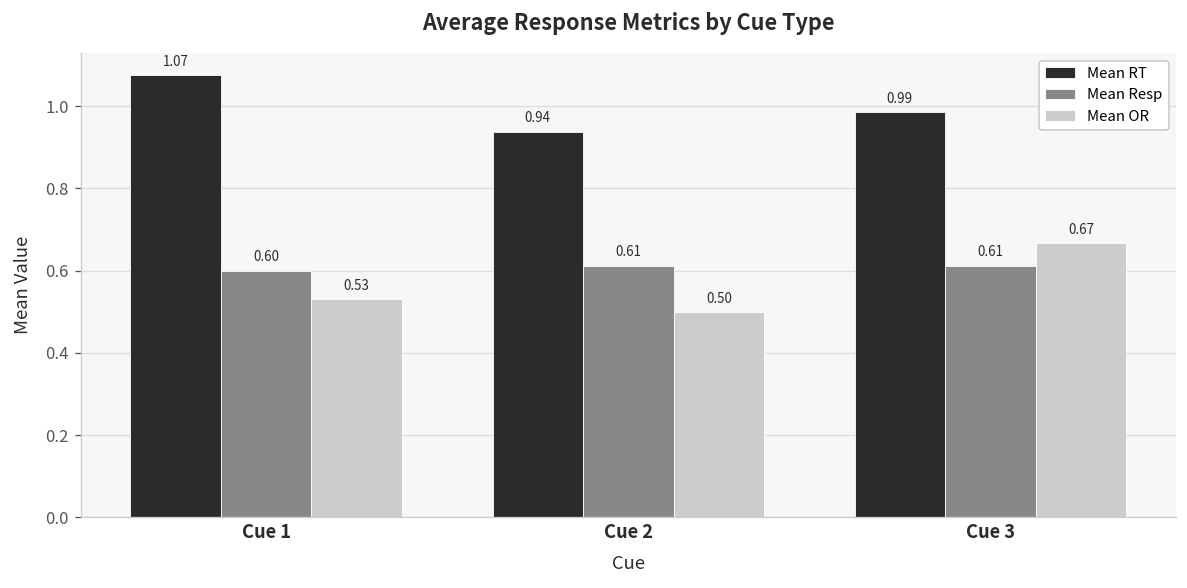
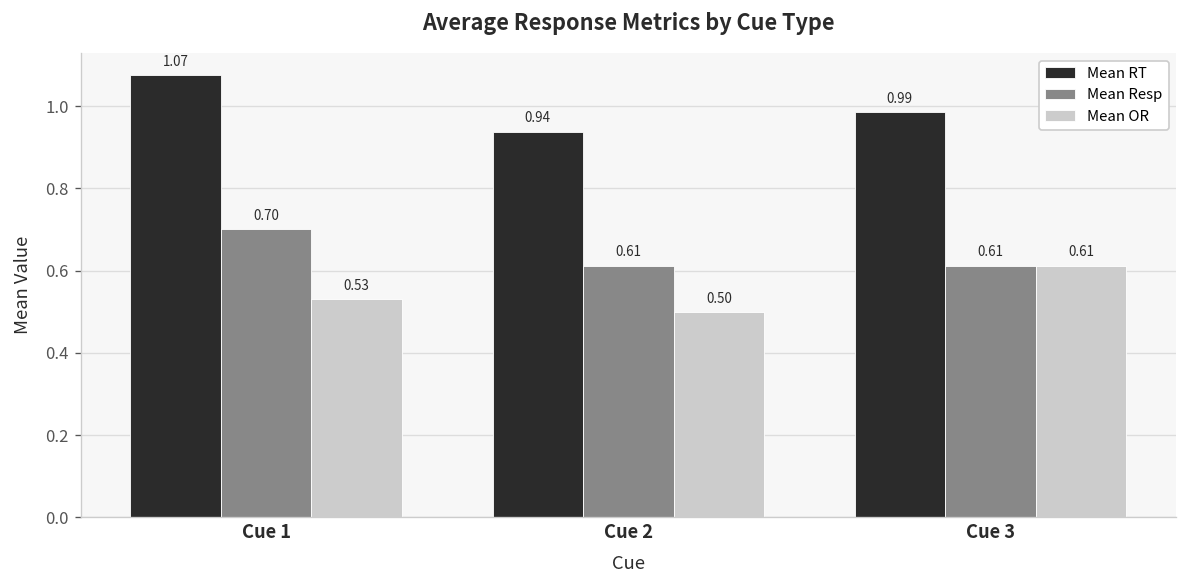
Mean Resp, Cue 1: 0.60 -> 0.70
Mean OR, Cue 3: 0.67 -> 0.61
